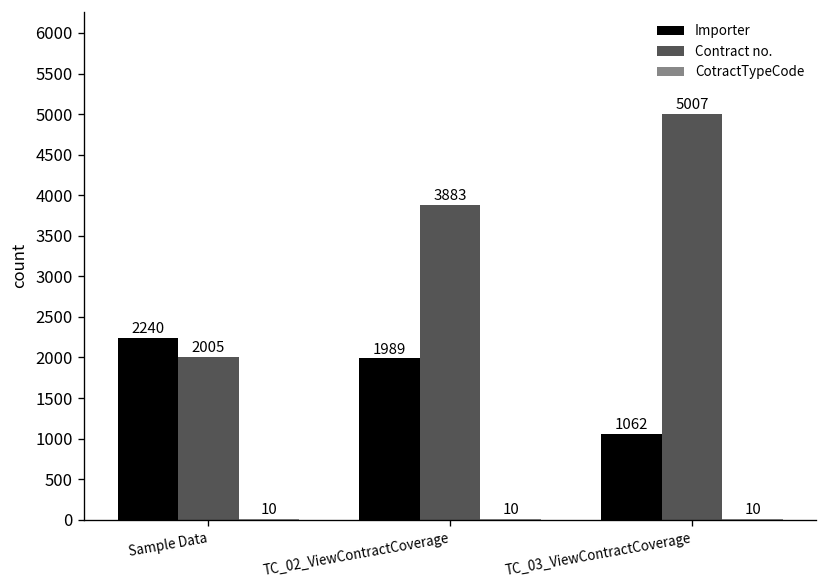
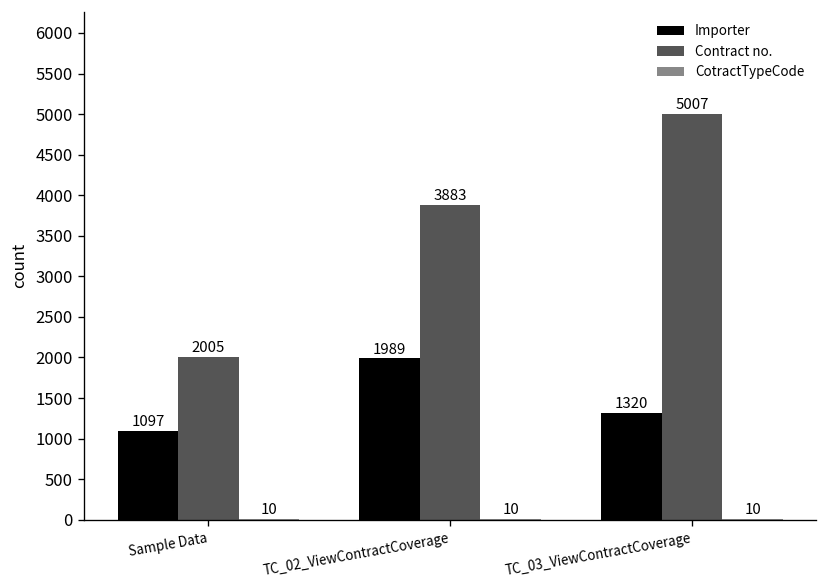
Importer, Sample Data: 2240 -> 1097
Importer, TC_03_ViewContractCoverage: 1062 -> 1320
